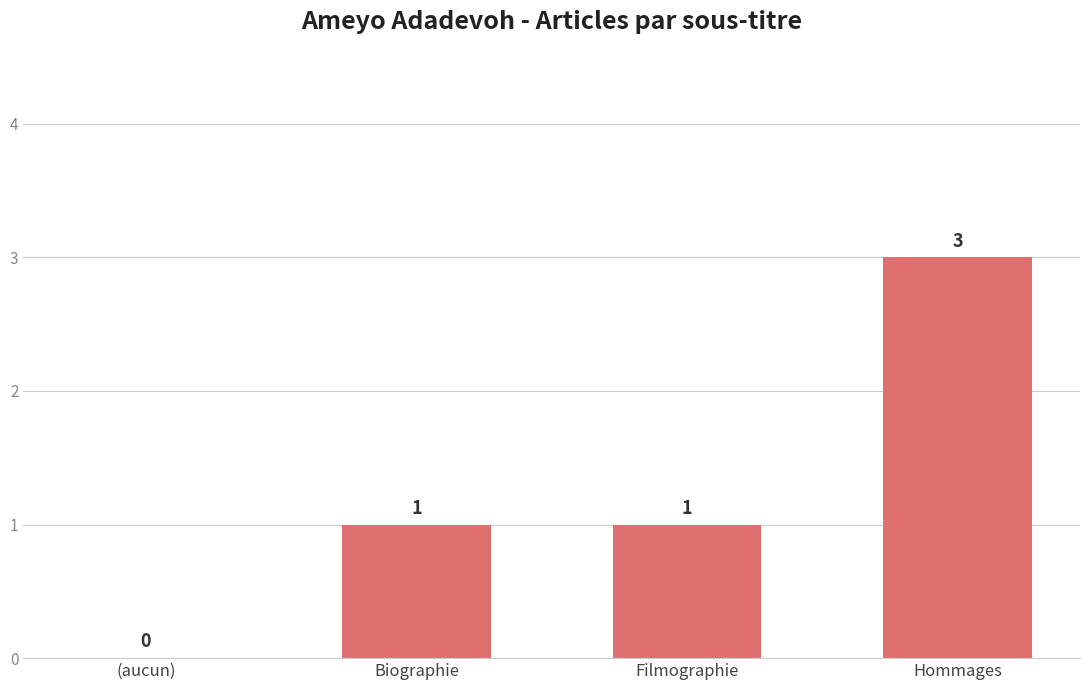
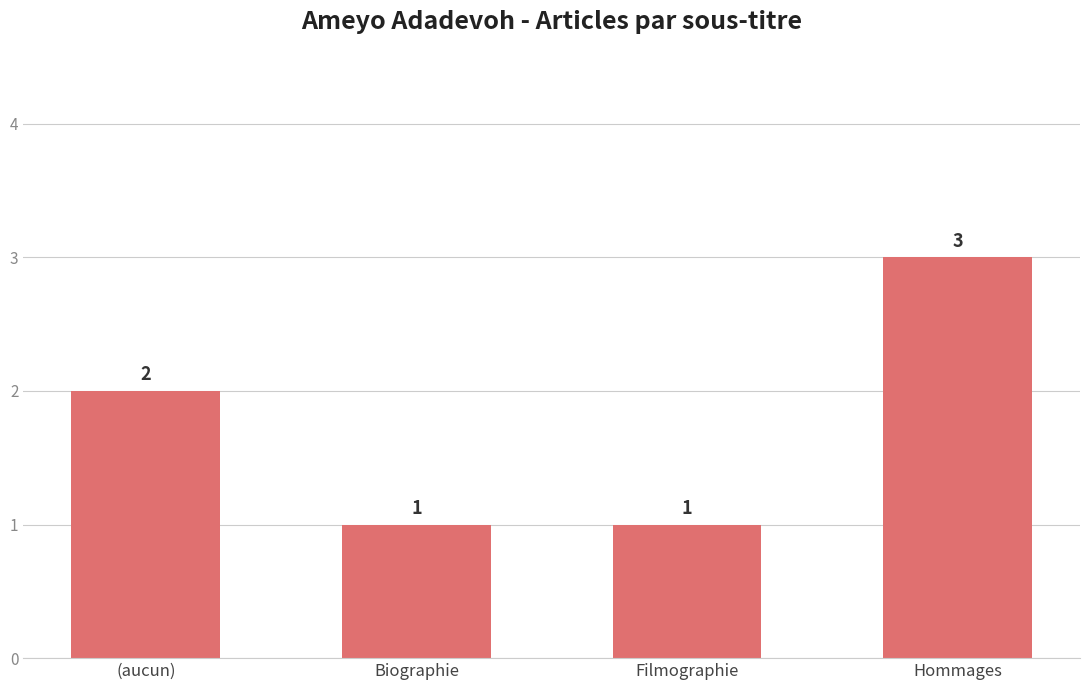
(aucun): 0 -> 2
